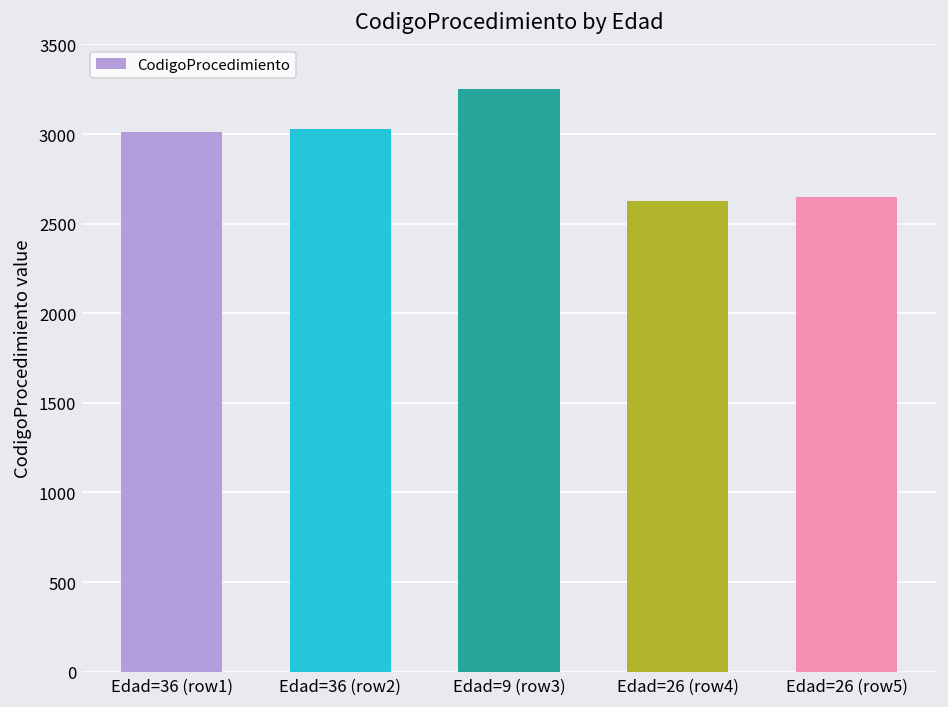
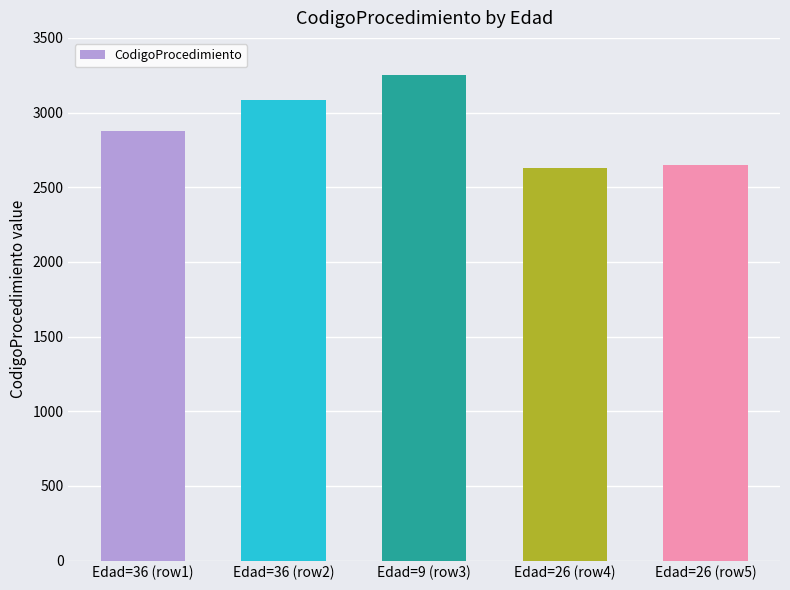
Edad=36 (row1): 3010 -> 2880
Edad=36 (row2): 3030 -> 3080
